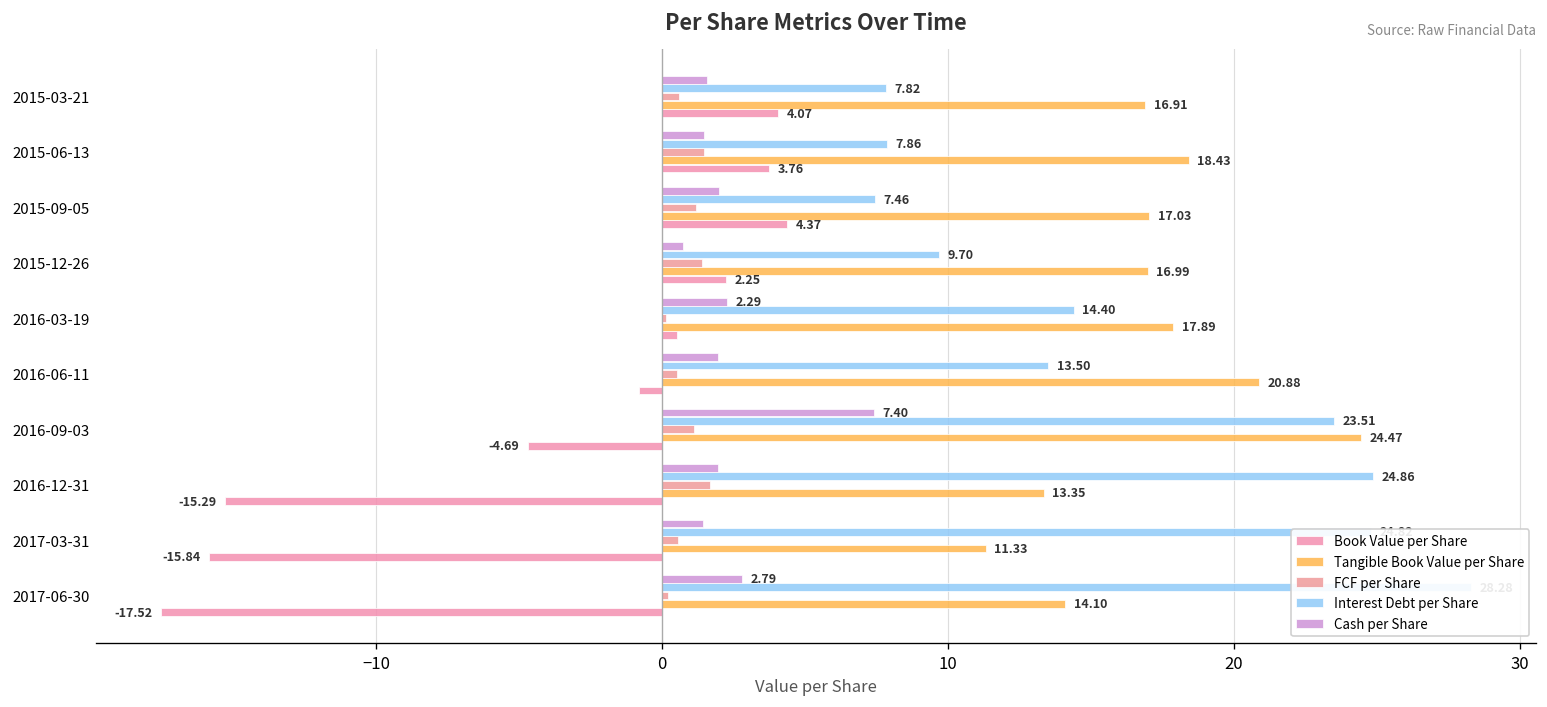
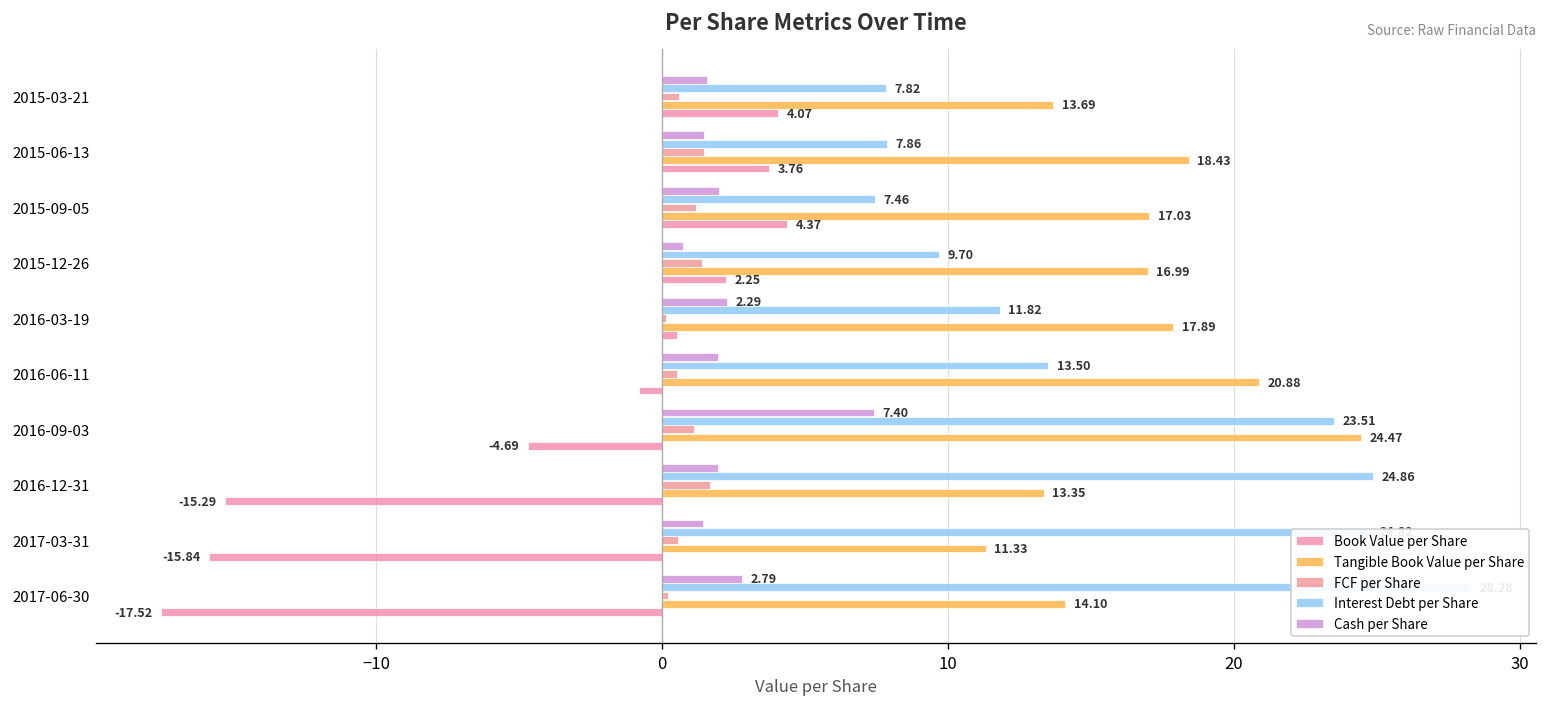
Tangible Book Value per Share, 2015-03-21: 16.91 -> 13.69
Interest Debt per Share, 2016-03-19: 14.40 -> 11.82
